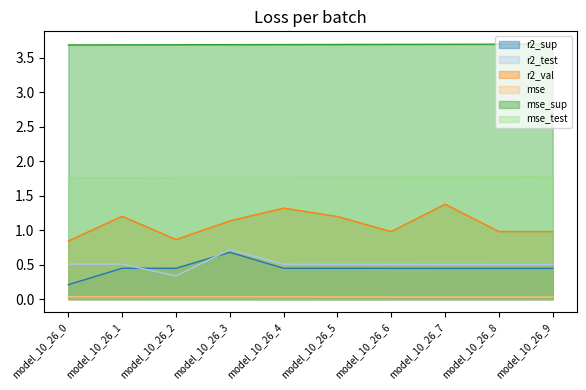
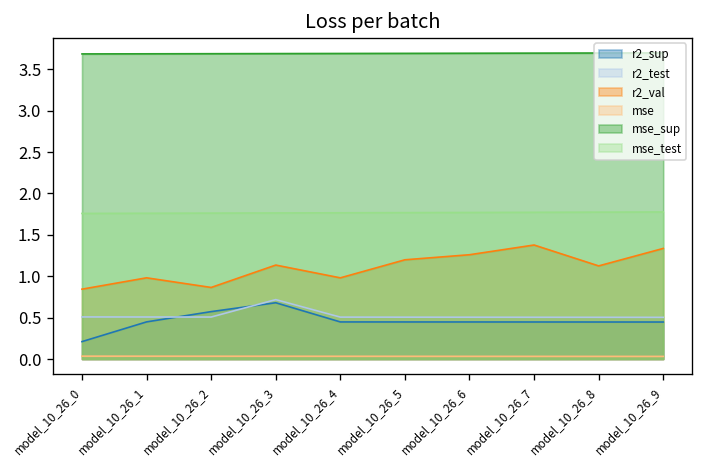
r2_val, model_10_26_1: 1.2 -> 1.0
r2_sup, model_10_26_2: 0.4 -> 0.6
r2_test, model_10_26_2: 0.3 -> 0.5
r2_val, model_10_26_4: 1.3 -> 1.0
r2_val, model_10_26_6: 1.0 -> 1.3
r2_val, model_10_26_8: 1.0 -> 1.1
r2_val, model_10_26_9: 1.0 -> 1.3
